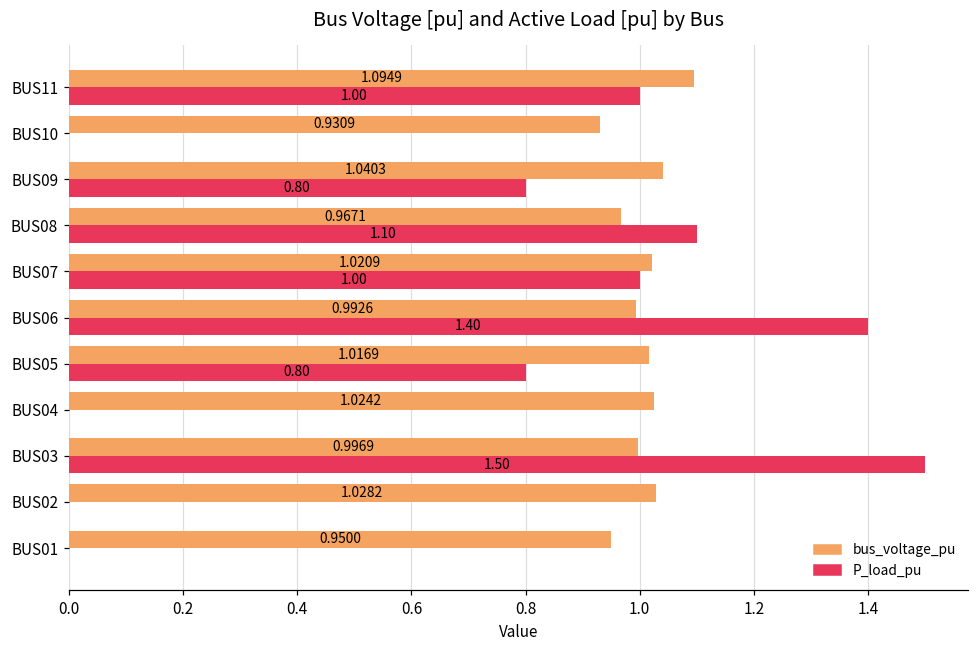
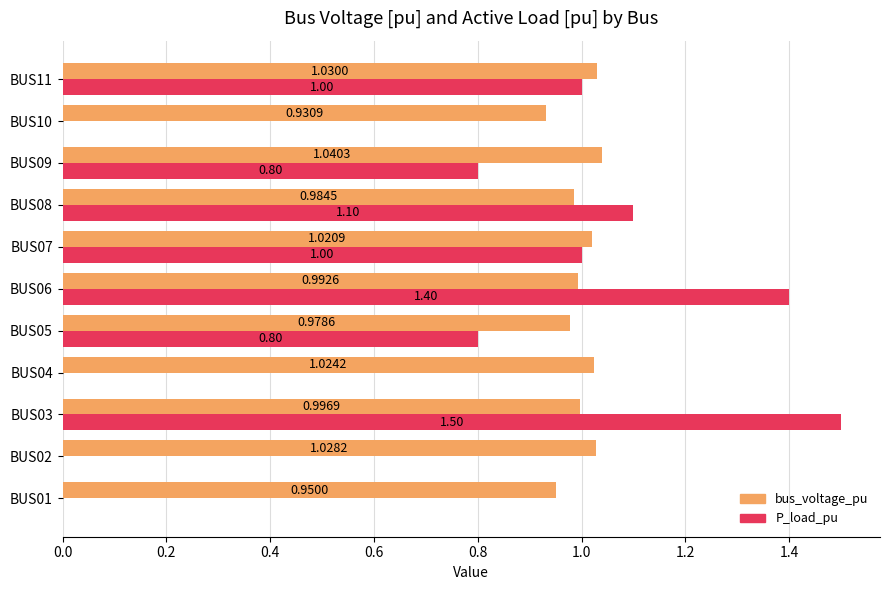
bus_voltage_pu, BUS11: 1.0949 -> 1.0300
bus_voltage_pu, BUS08: 0.9671 -> 0.9845
bus_voltage_pu, BUS05: 1.0169 -> 0.9786
